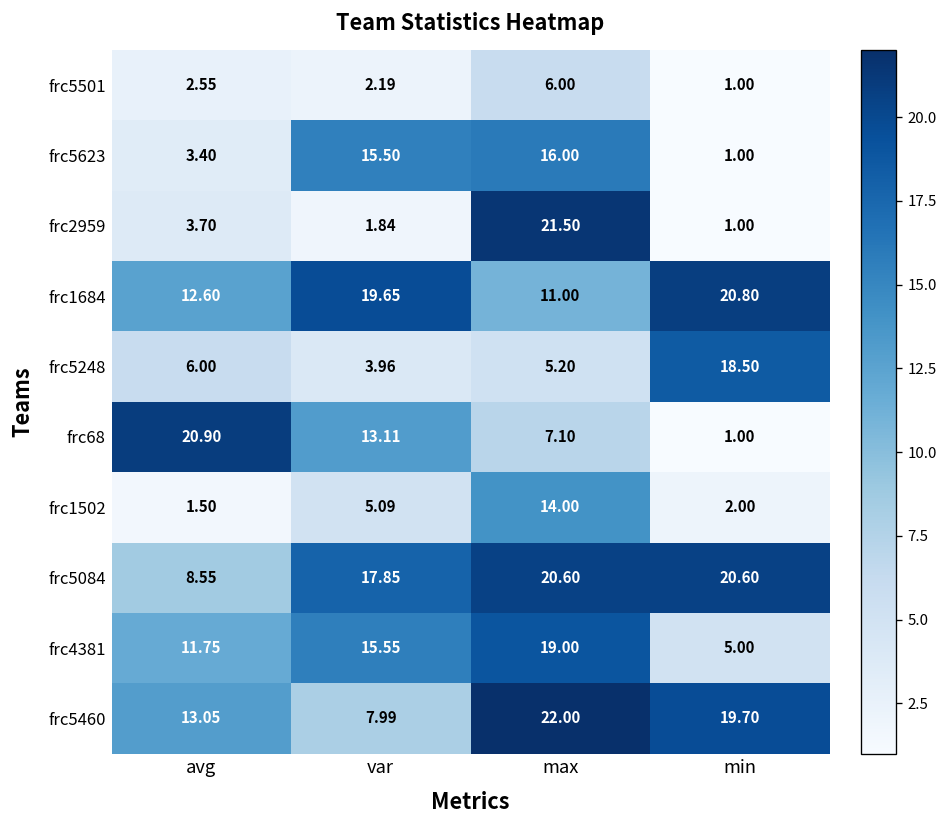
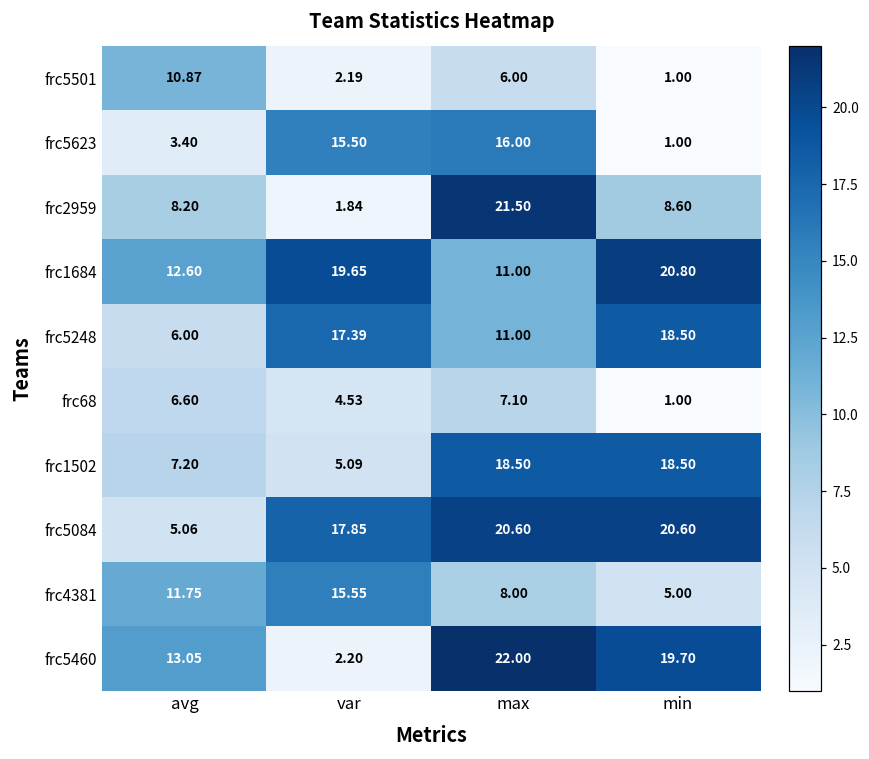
frc5501, avg: 2.55 -> 10.87
frc2959, avg: 3.70 -> 8.20
frc2959, min: 1.00 -> 8.60
frc5248, var: 3.96 -> 17.39
frc5248, max: 5.20 -> 11.00
frc68, avg: 20.90 -> 6.60
frc68, var: 13.11 -> 4.53
frc1502, avg: 1.50 -> 7.20
frc1502, max: 14.00 -> 18.50
frc1502, min: 2.00 -> 18.50
frc5084, avg: 8.55 -> 5.06
frc4381, max: 19.00 -> 8.00
frc5460, var: 7.99 -> 2.20
